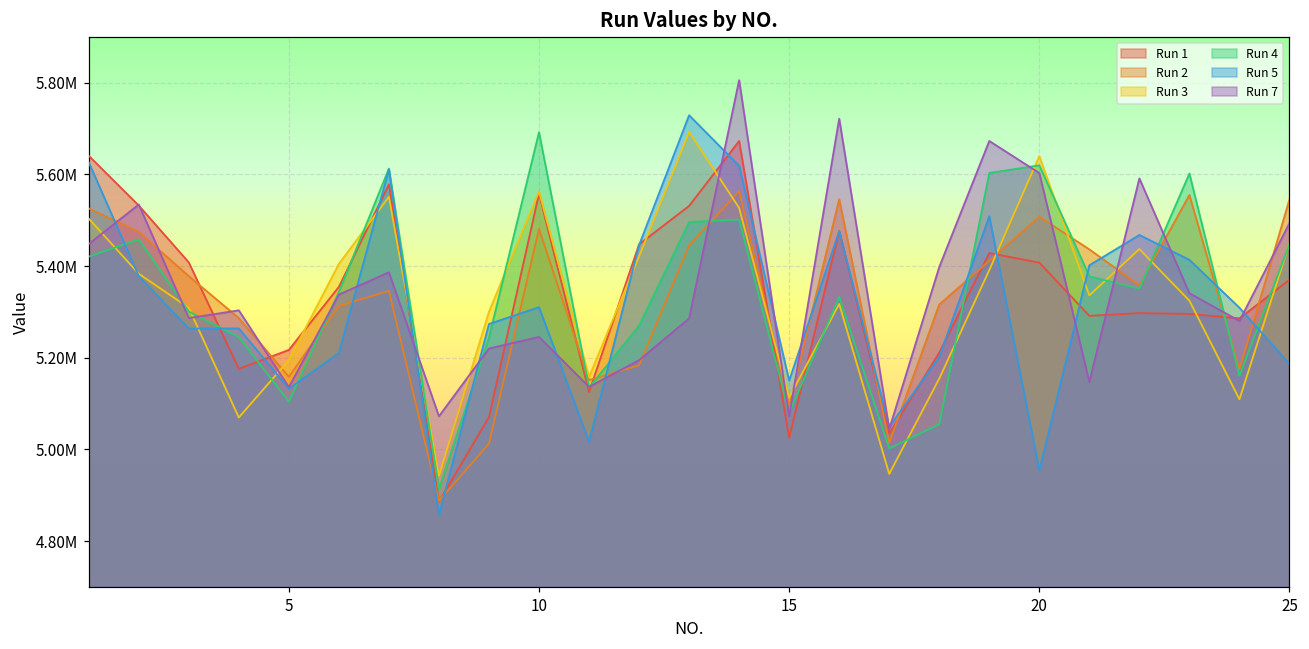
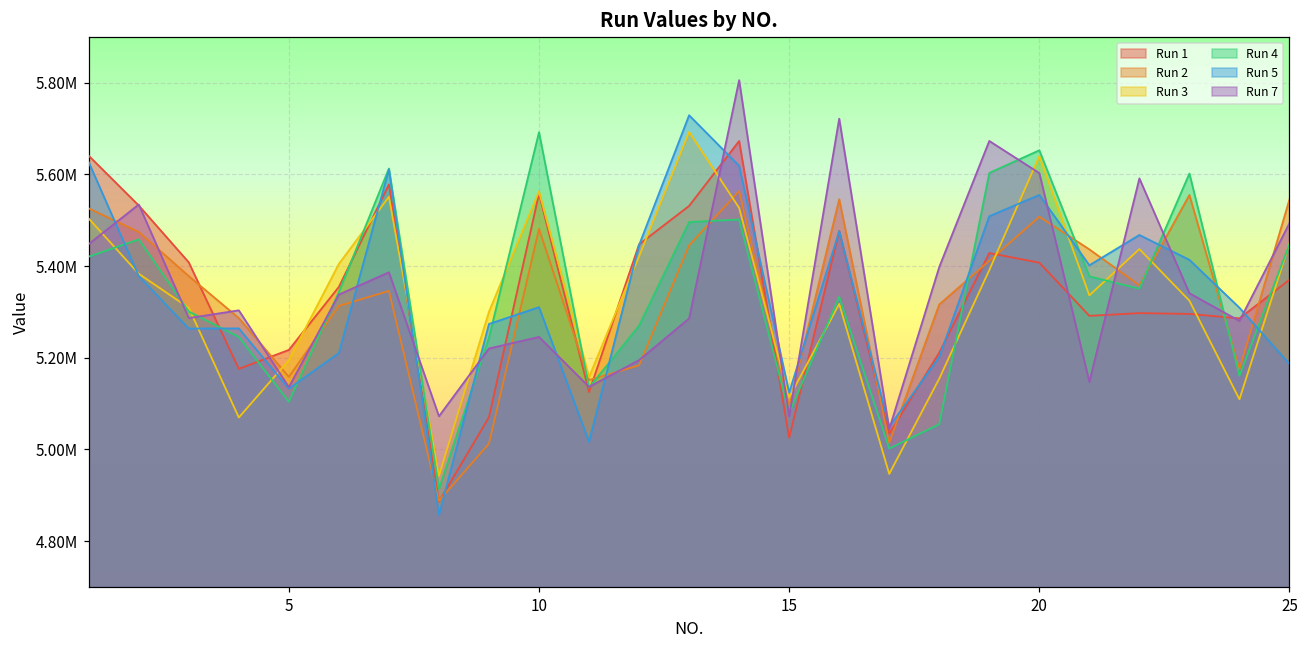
Run 5, 15: 5150000 -> 5120000
Run 4, 20: 5620000 -> 5650000
Run 5, 20: 4950000 -> 5550000
